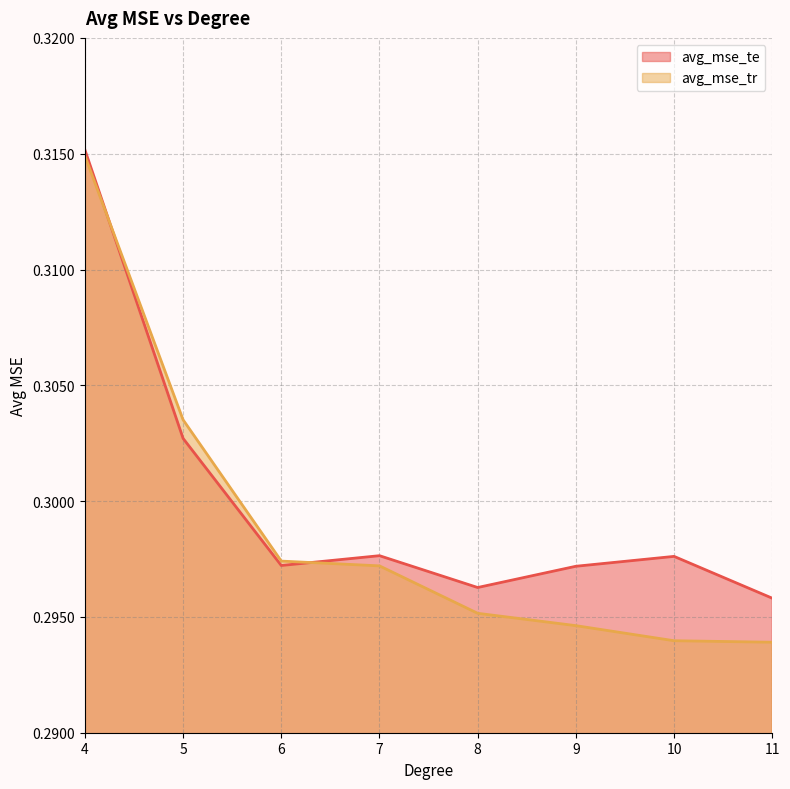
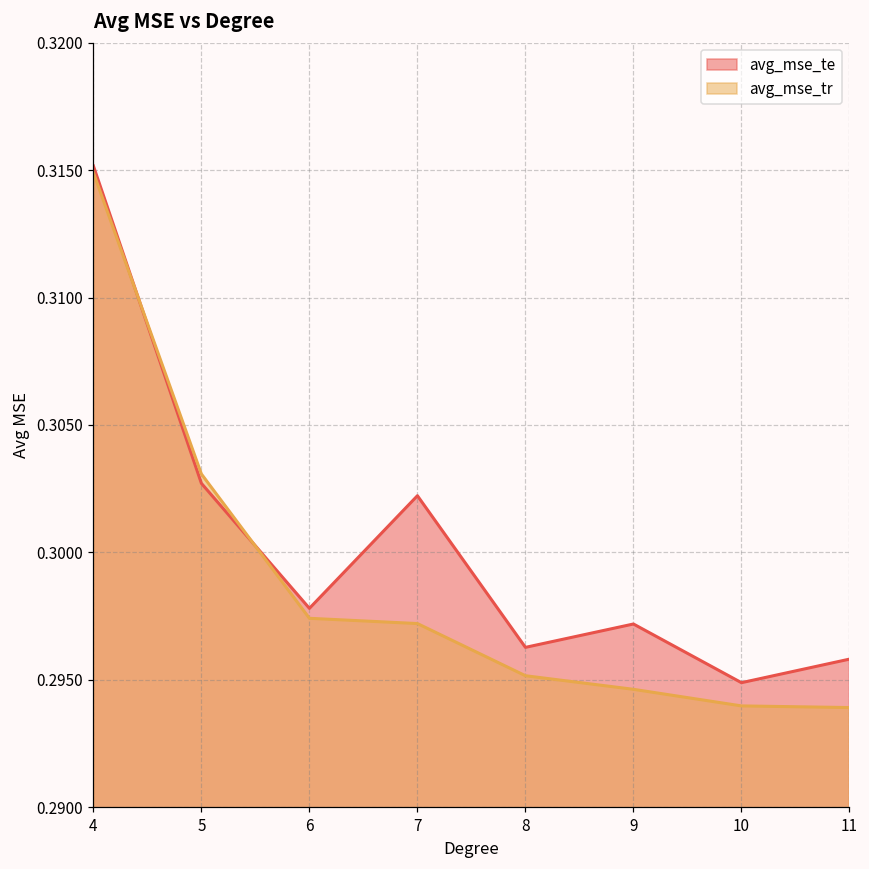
avg_mse_tr, 5: 0.3035 -> 0.3031
avg_mse_te, 6: 0.2972 -> 0.2978
avg_mse_te, 7: 0.2976 -> 0.3022
avg_mse_te, 10: 0.2976 -> 0.2949
